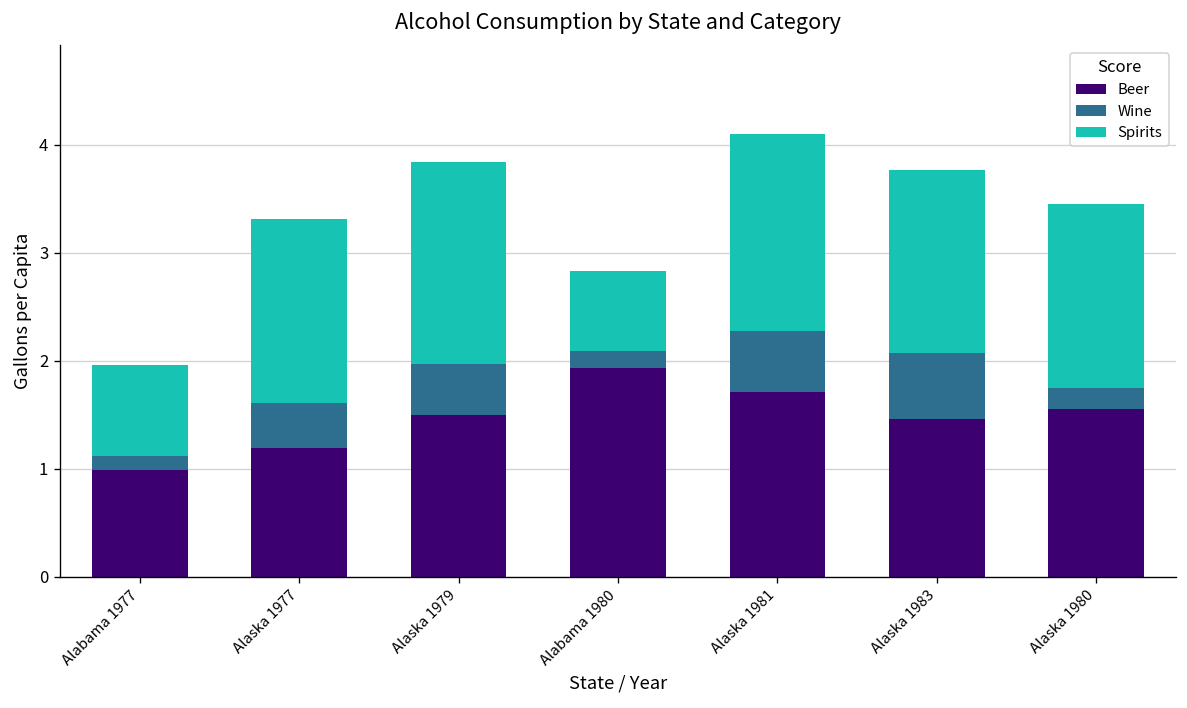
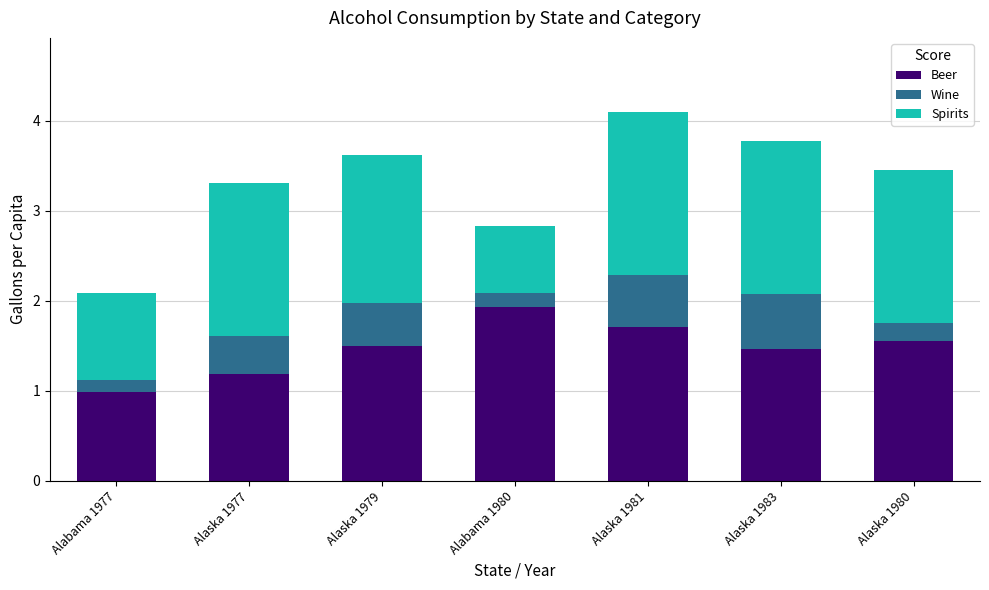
Spirits, Alabama 1977: 0.8 -> 1.0
Spirits, Alaska 1979: 1.9 -> 1.7
